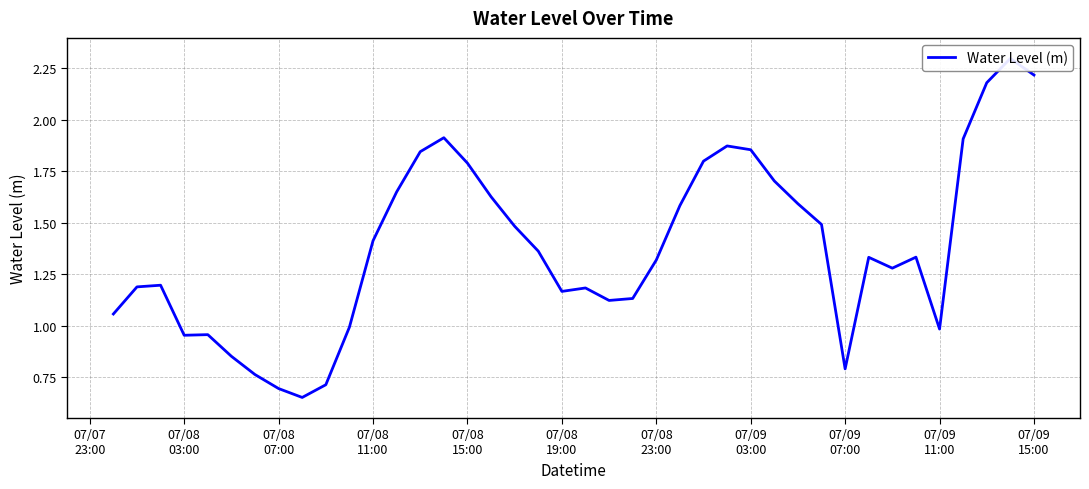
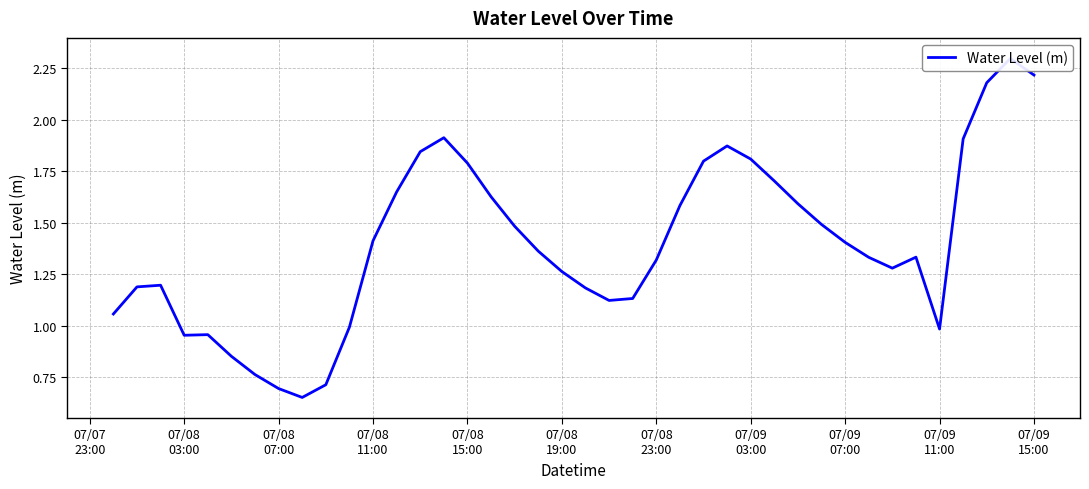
07/08 19:00: 1.17 -> 1.26
07/09 03:00: 1.85 -> 1.81
07/09 07:00: 0.79 -> 1.40
